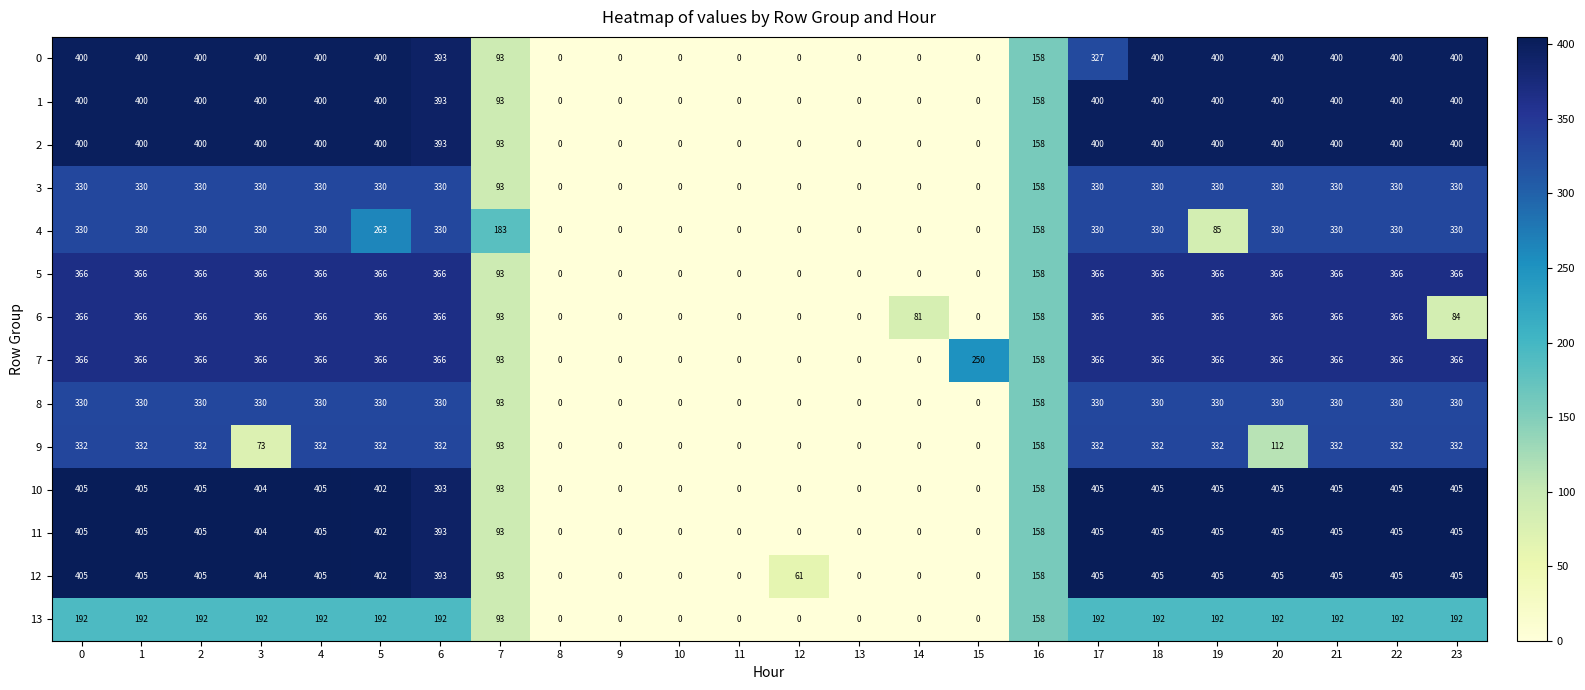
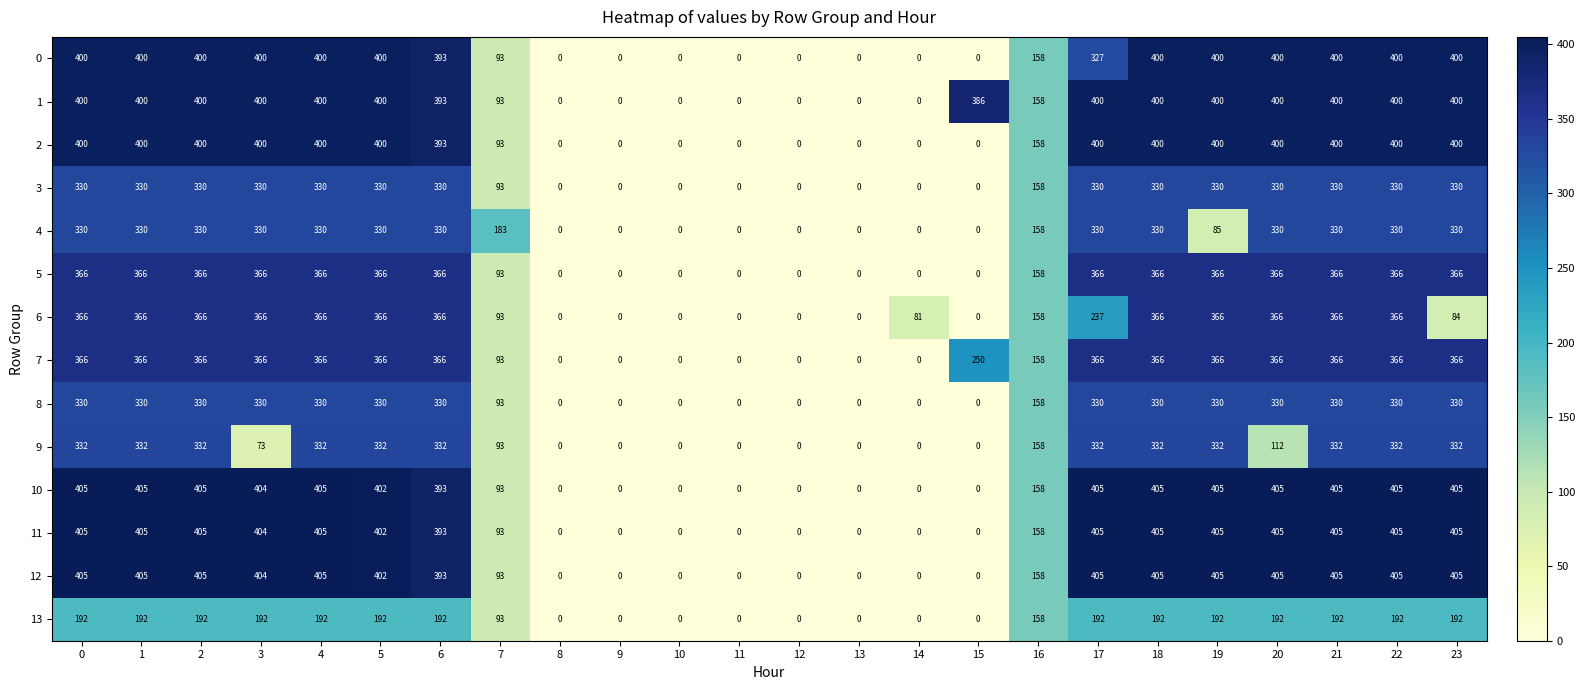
1, 15: 0 -> 386
4, 5: 263 -> 330
6, 17: 366 -> 237
12, 12: 61 -> 0
